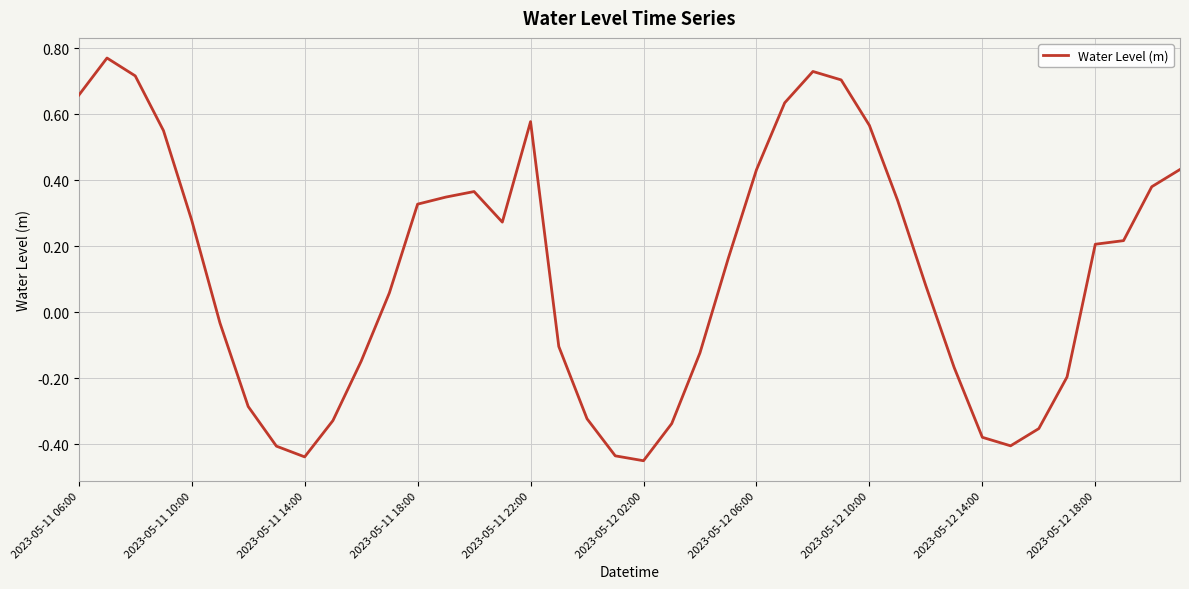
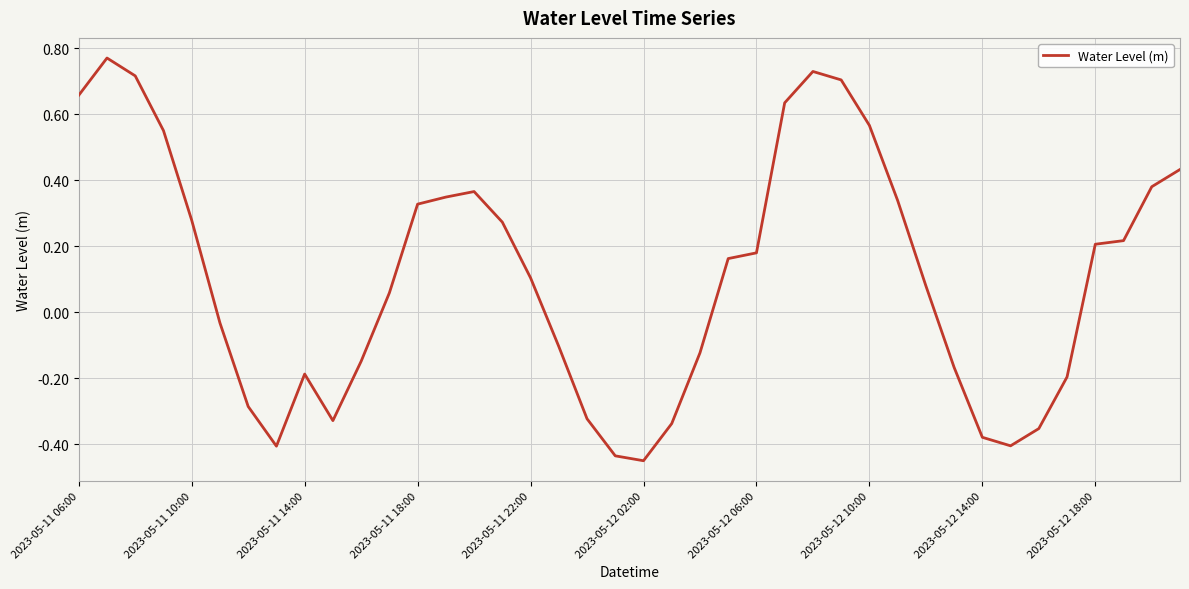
2023-05-11 14:00: -0.44 -> -0.19
2023-05-11 22:00: 0.58 -> 0.10
2023-05-12 06:00: 0.43 -> 0.18
